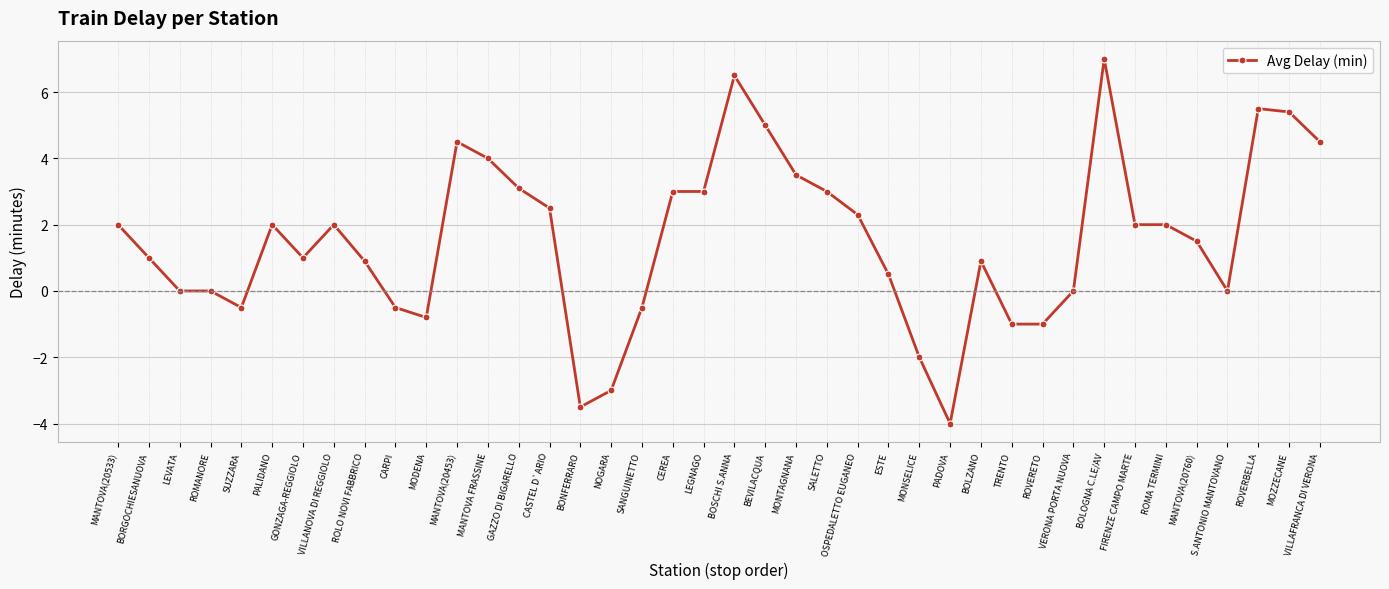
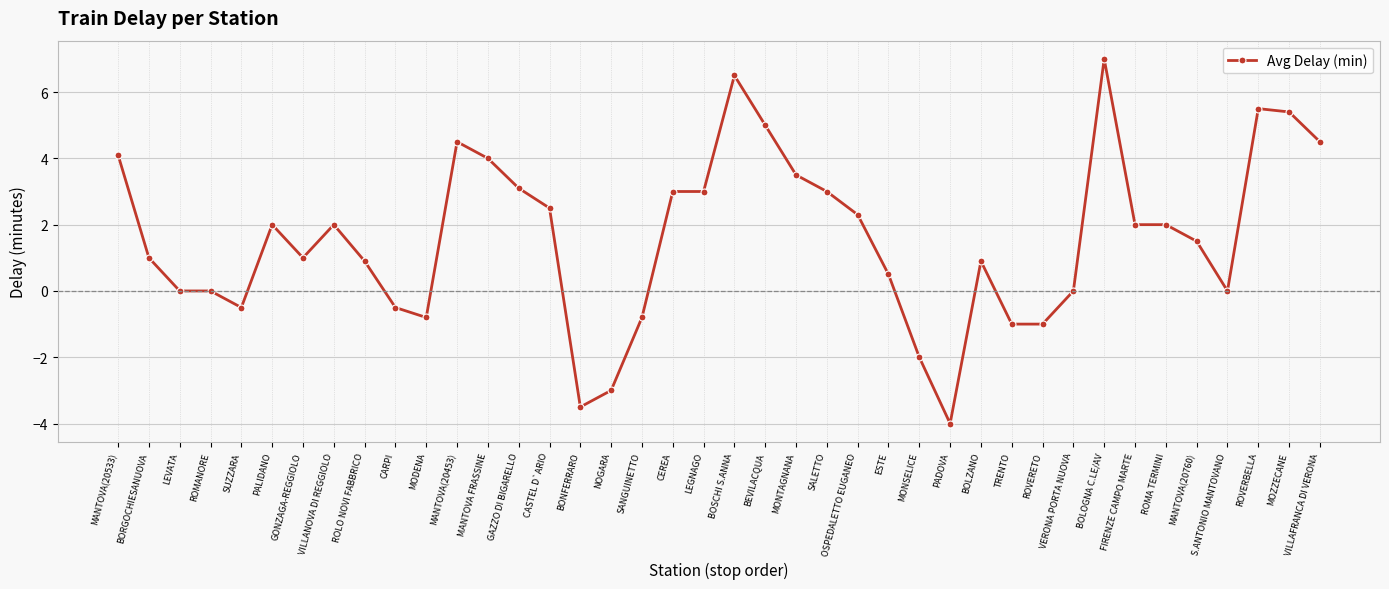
MANTOVA(20533): 2.0 -> 4.1
SANGUINETTO: -0.5 -> -0.8
